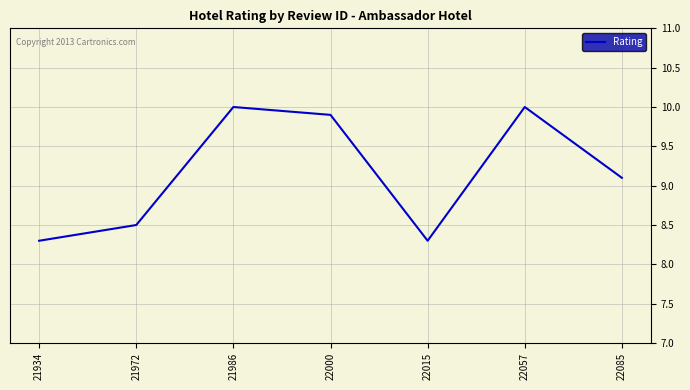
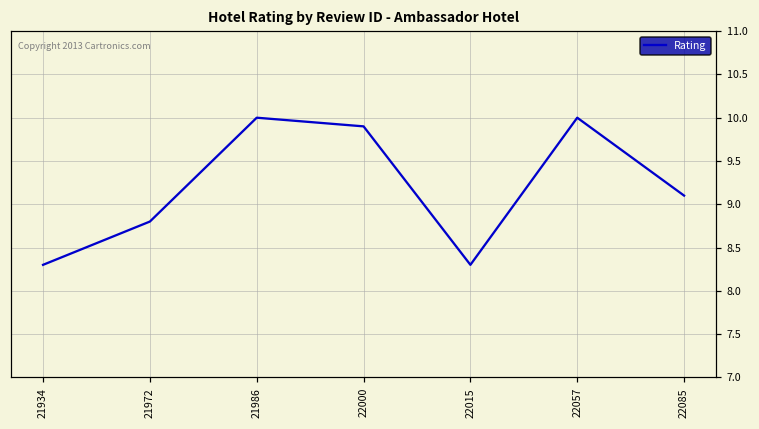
21972: 8.5 -> 8.8
